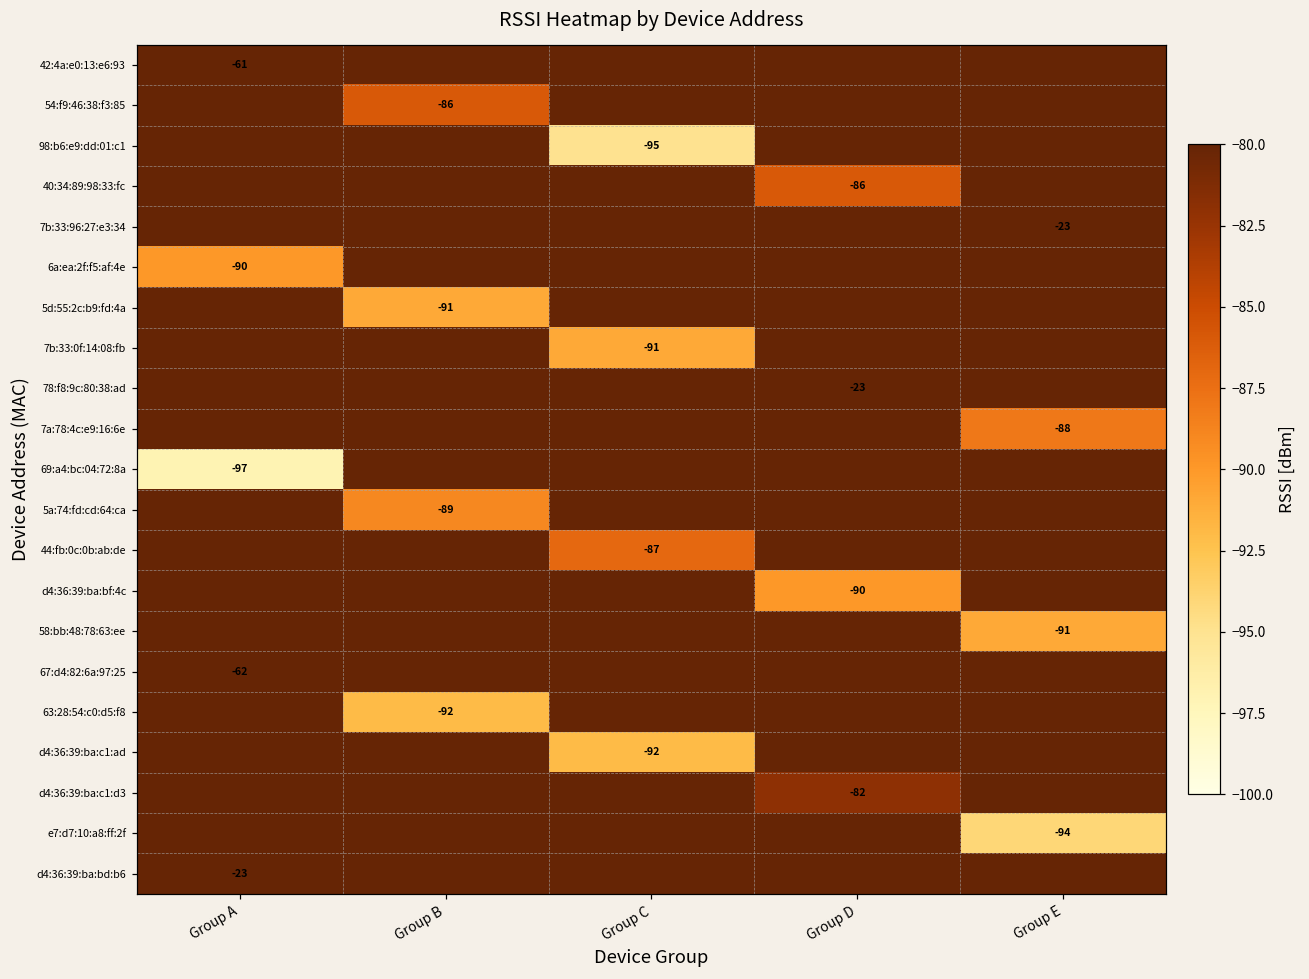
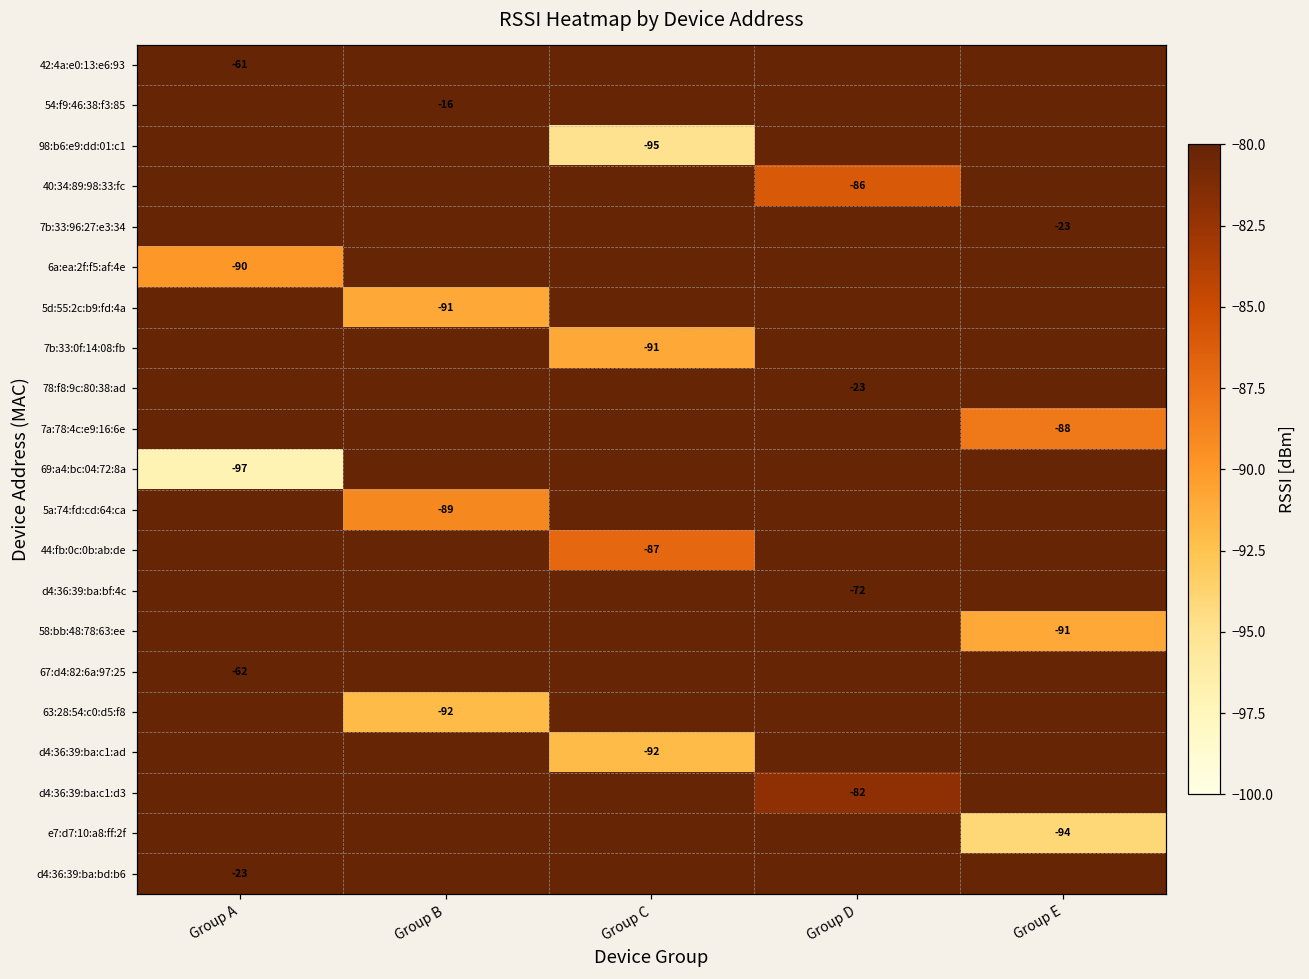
54:f9:46:38:f3:85, Group B: -86 -> -16
d4:36:39:ba:bf:4c, Group D: -90 -> -72
